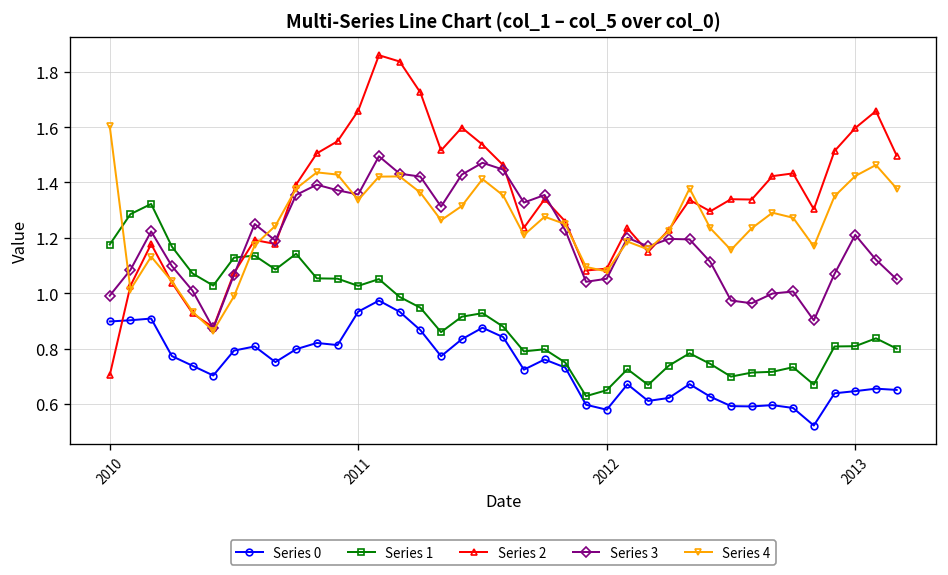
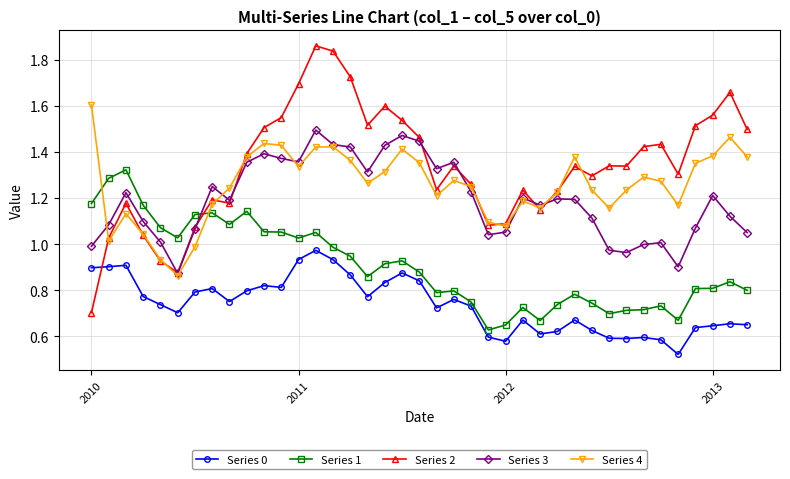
Series 2, 2011: 1.66 -> 1.69
Series 2, 2013: 1.60 -> 1.56
Series 4, 2013: 1.42 -> 1.38
